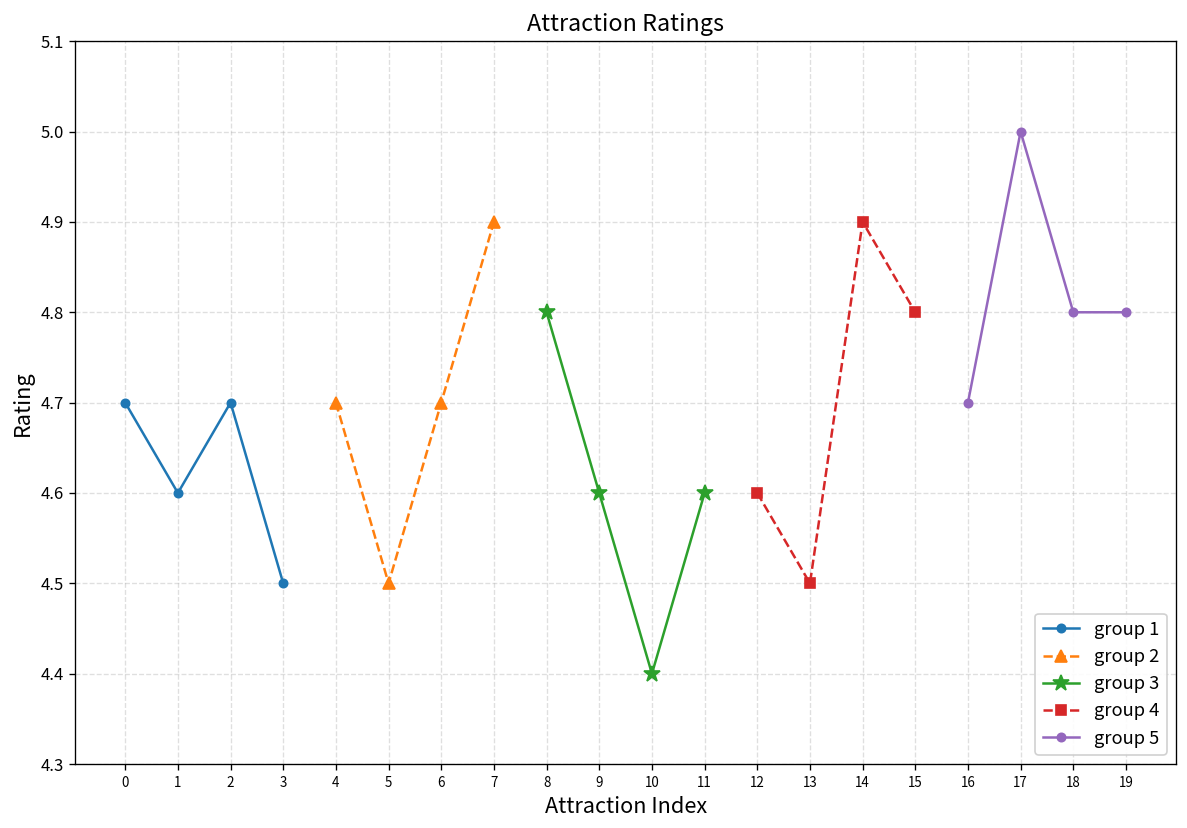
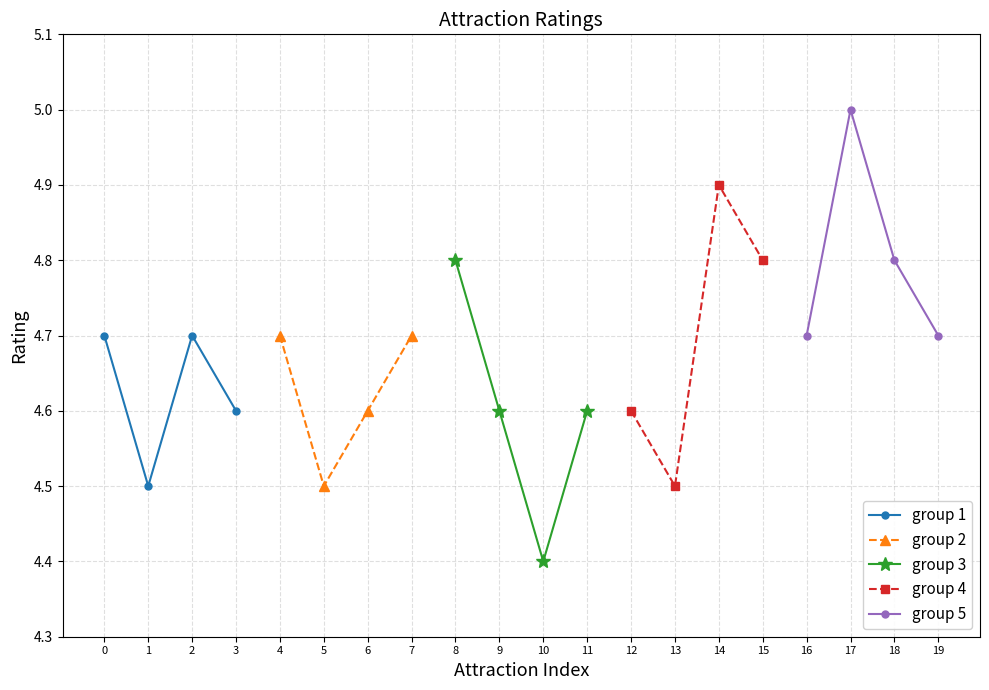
group 1, 1: 4.6 -> 4.5
group 1, 3: 4.5 -> 4.6
group 2, 6: 4.7 -> 4.6
group 2, 7: 4.9 -> 4.7
group 5, 19: 4.8 -> 4.7
